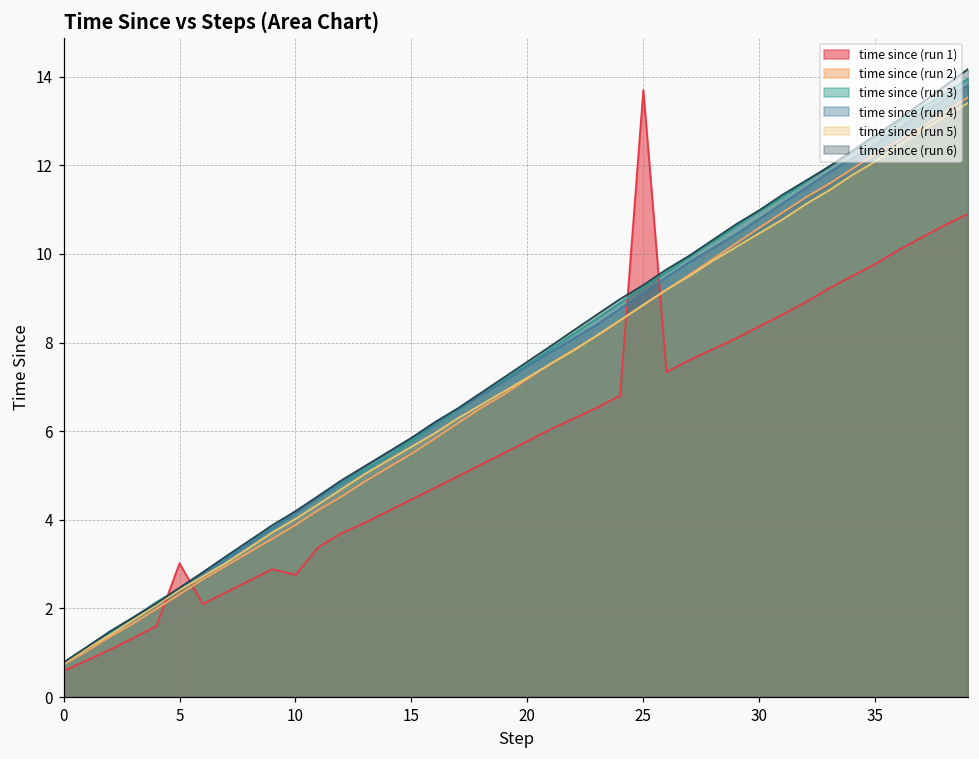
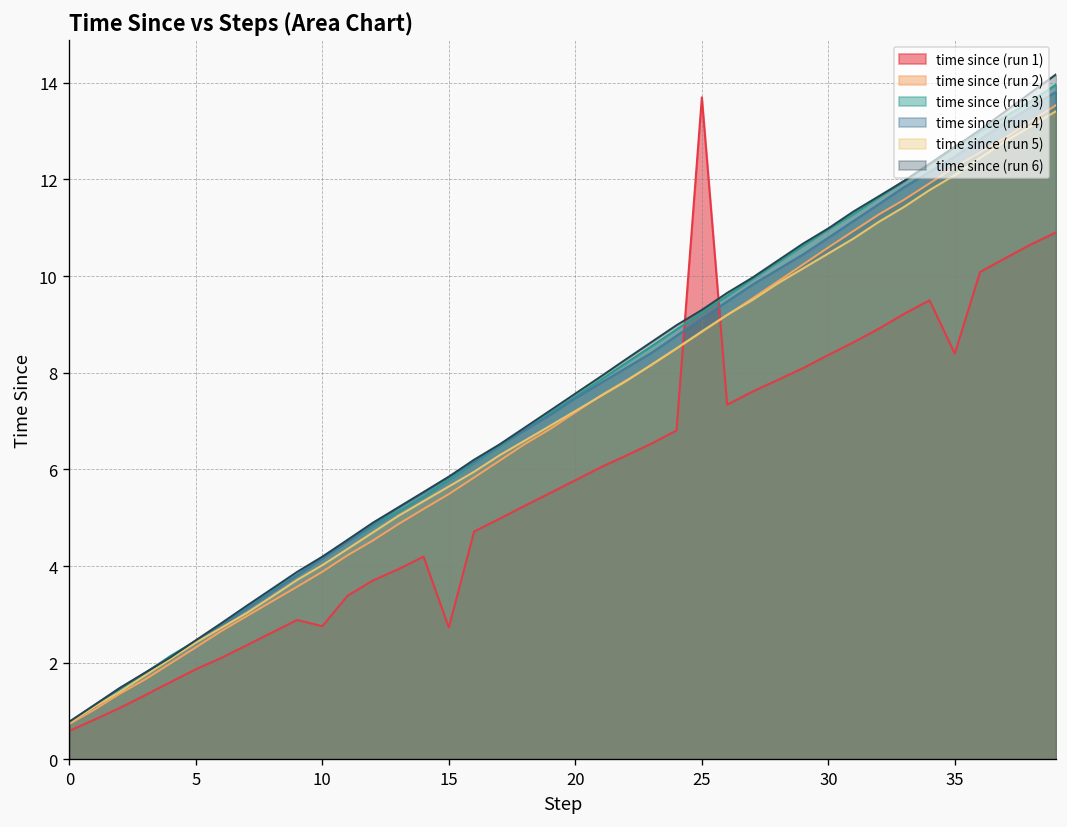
time since (run 1), 5: 3.0 -> 1.9
time since (run 1), 15: 4.5 -> 2.7
time since (run 1), 35: 9.8 -> 8.4
